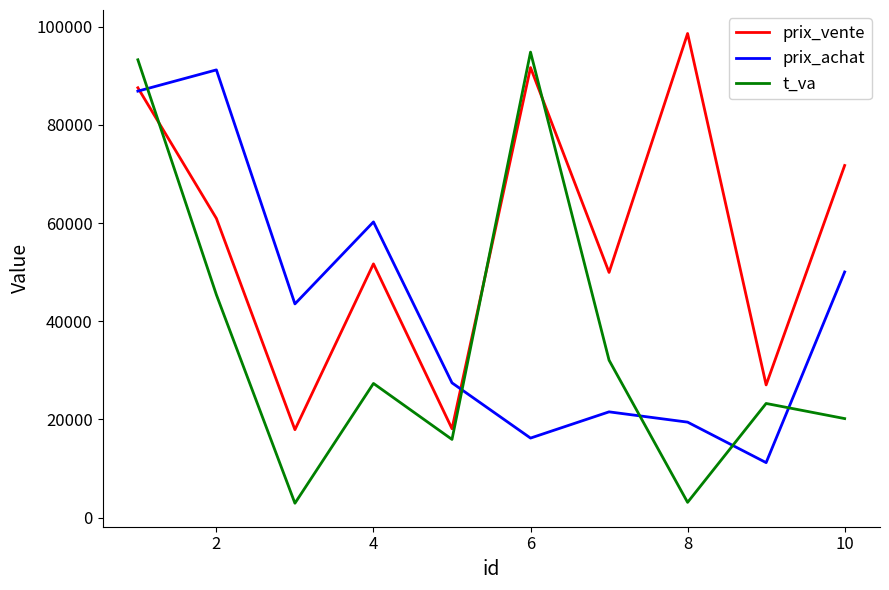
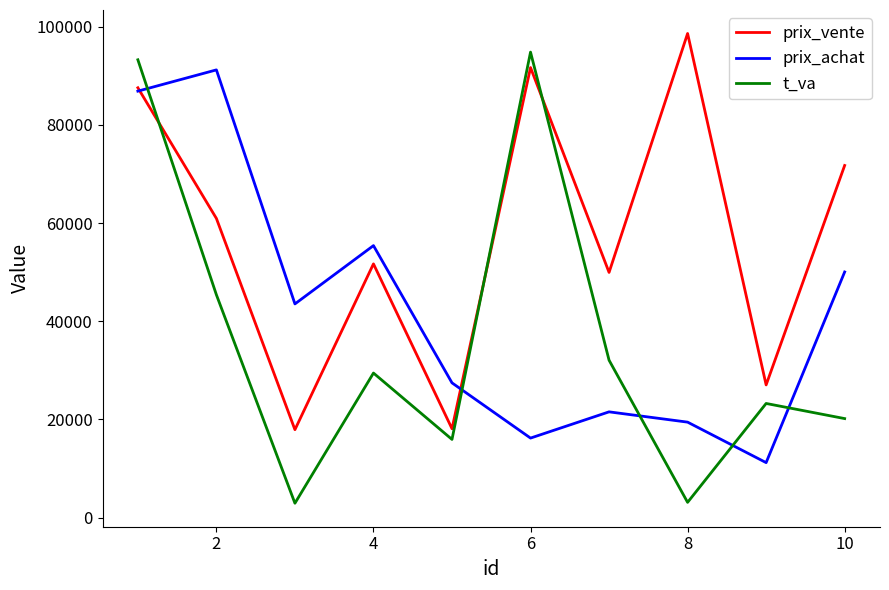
prix_achat, 4: 60000 -> 55000
t_va, 4: 27000 -> 29000
